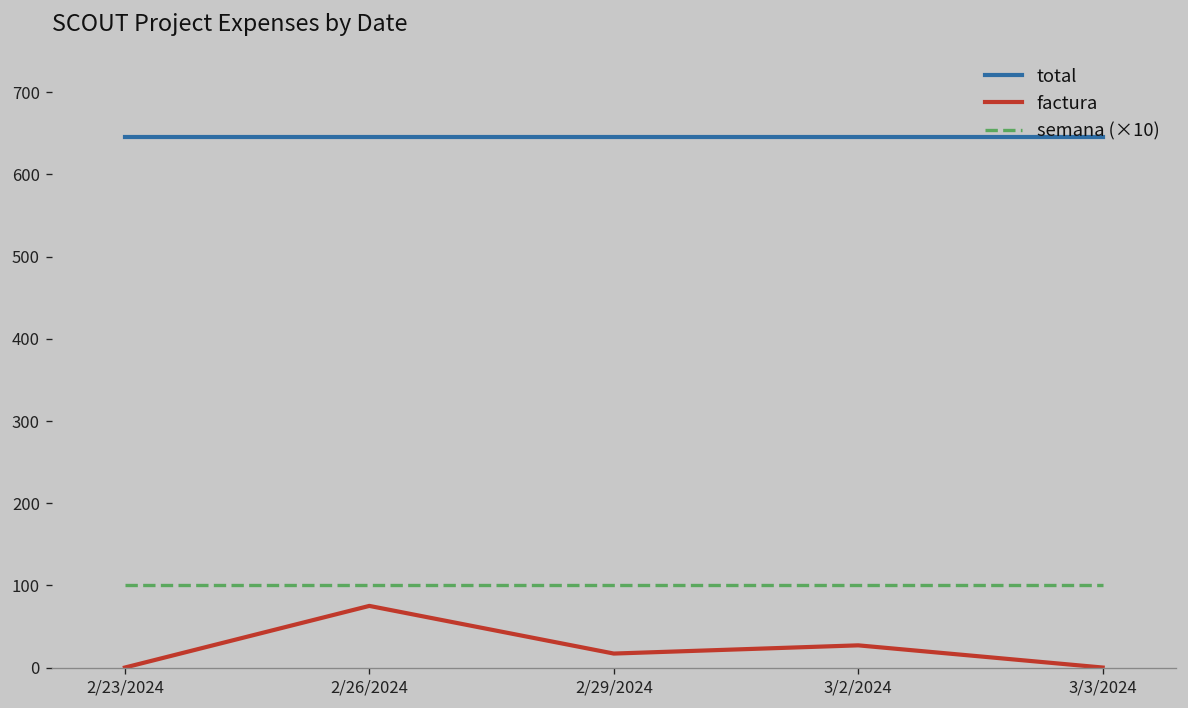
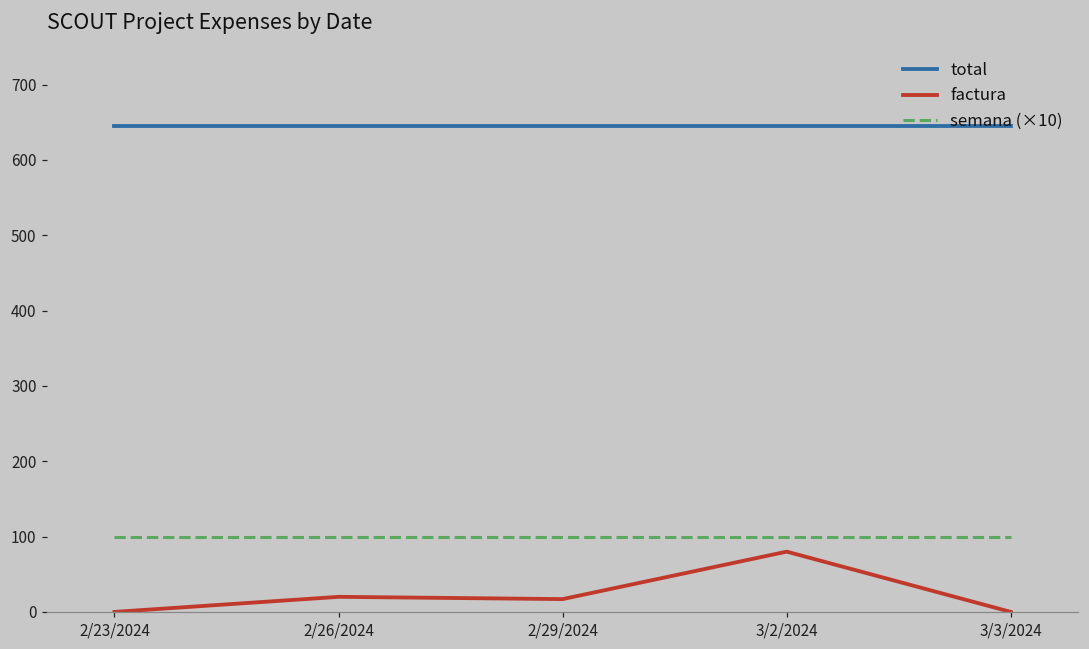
factura, 2/26/2024: 80 -> 20
factura, 3/2/2024: 30 -> 80
